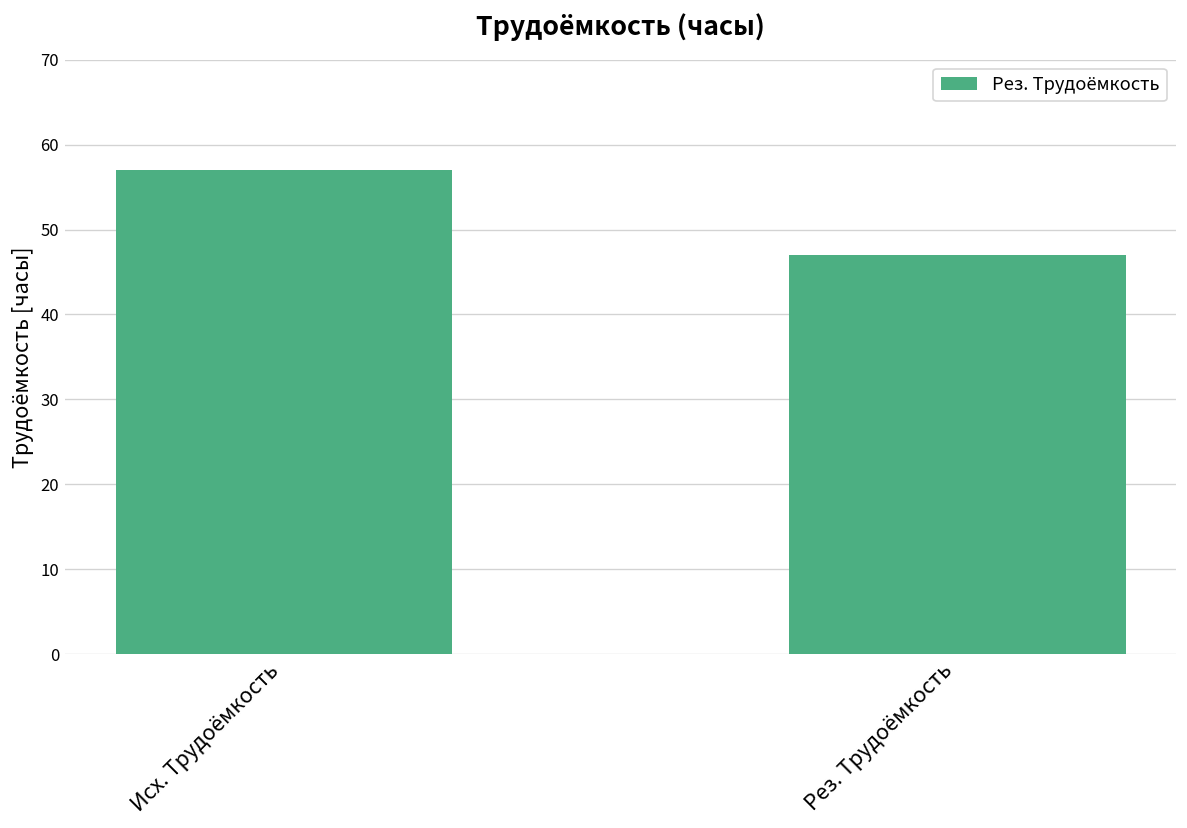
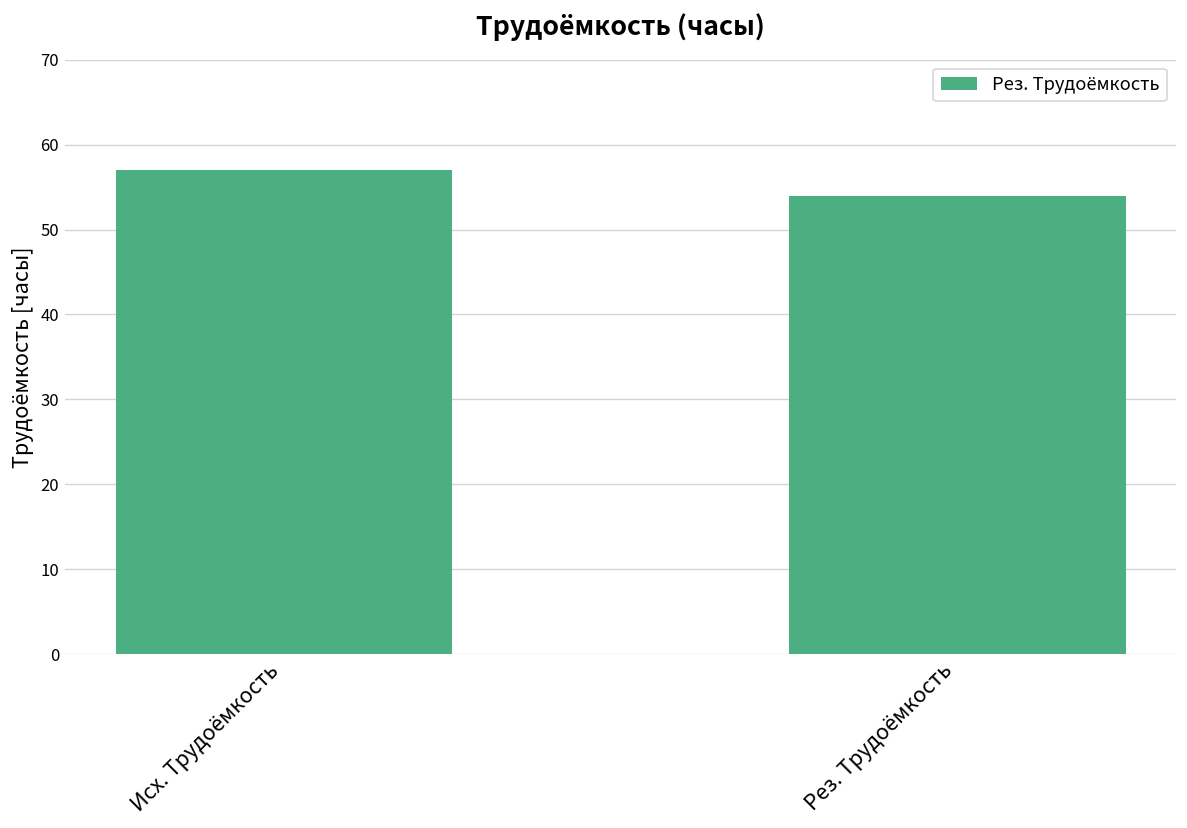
Рез. Трудоёмкость: 47 -> 54
